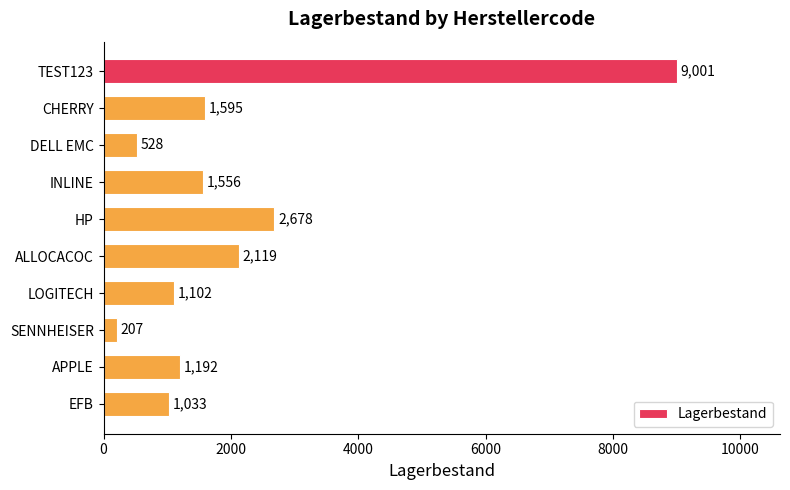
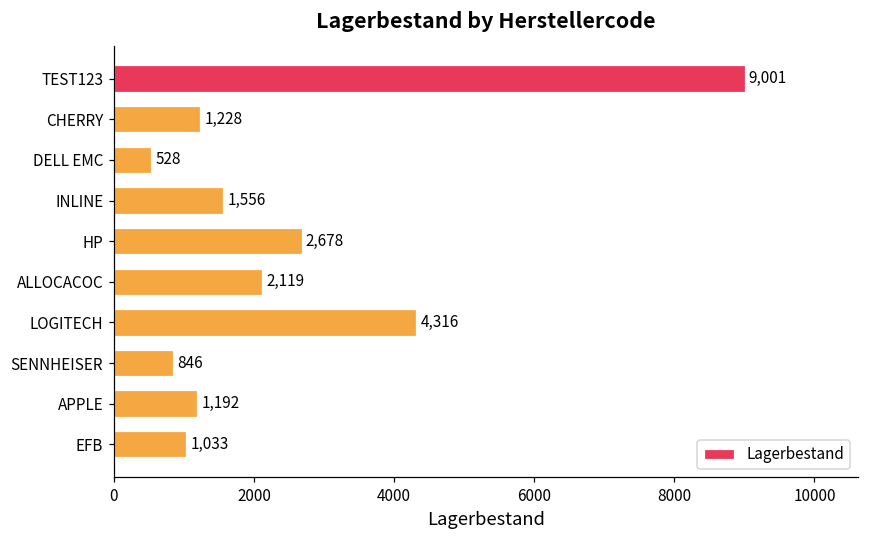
CHERRY: 1,595 -> 1,228
LOGITECH: 1,102 -> 4,316
SENNHEISER: 207 -> 846
